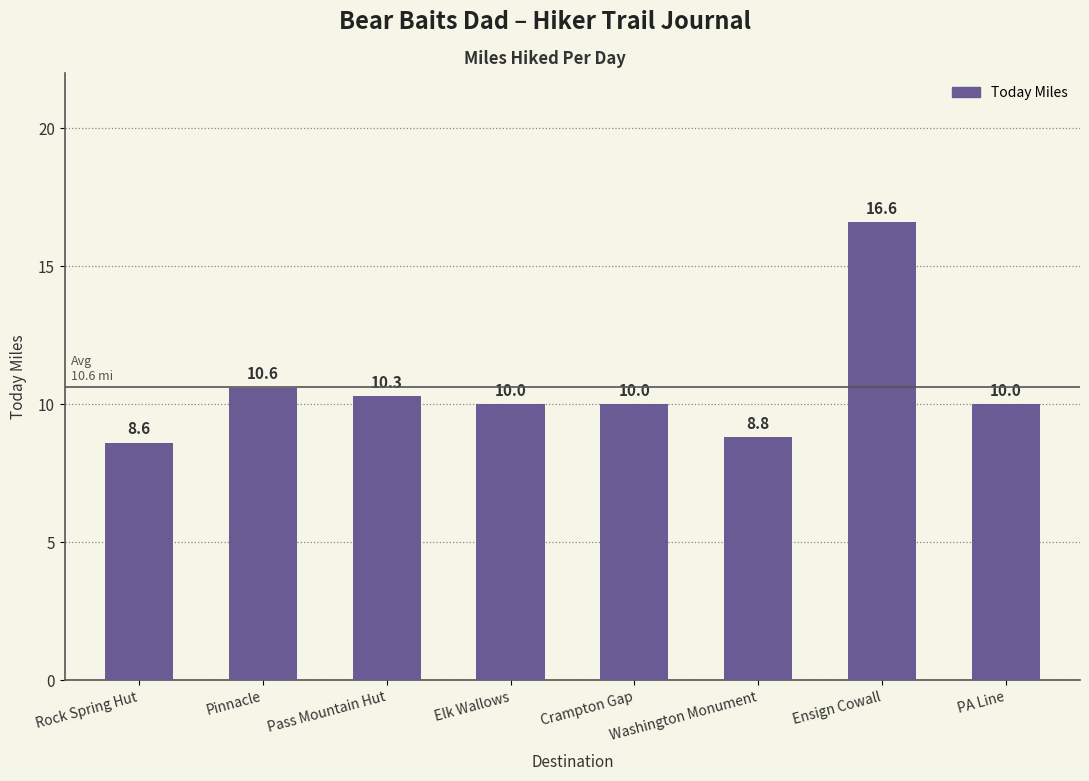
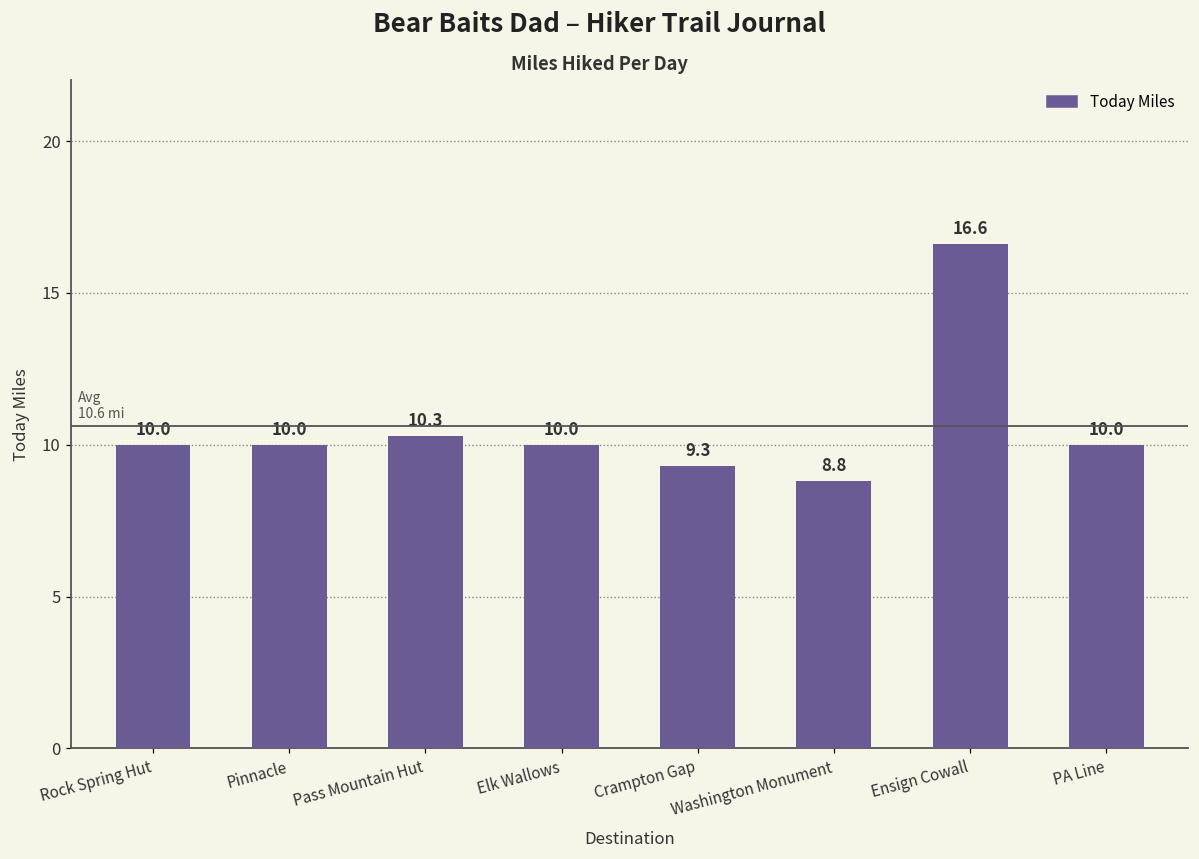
Rock Spring Hut: 8.6 -> 10.0
Pinnacle: 10.6 -> 10.0
Crampton Gap: 10.0 -> 9.3
